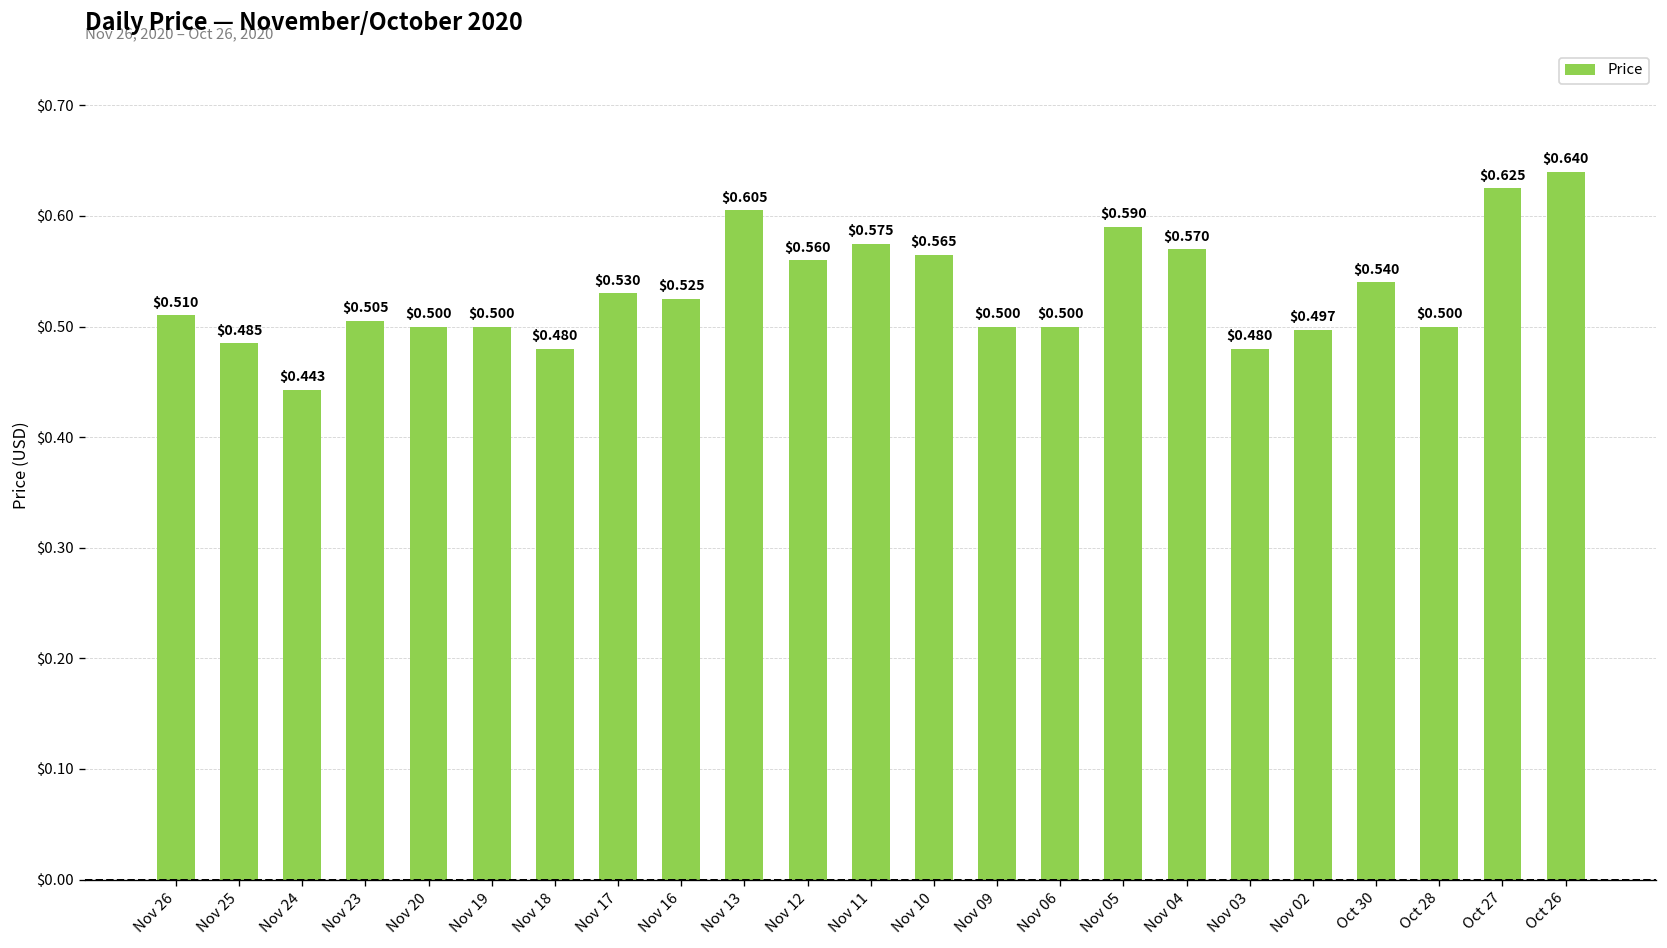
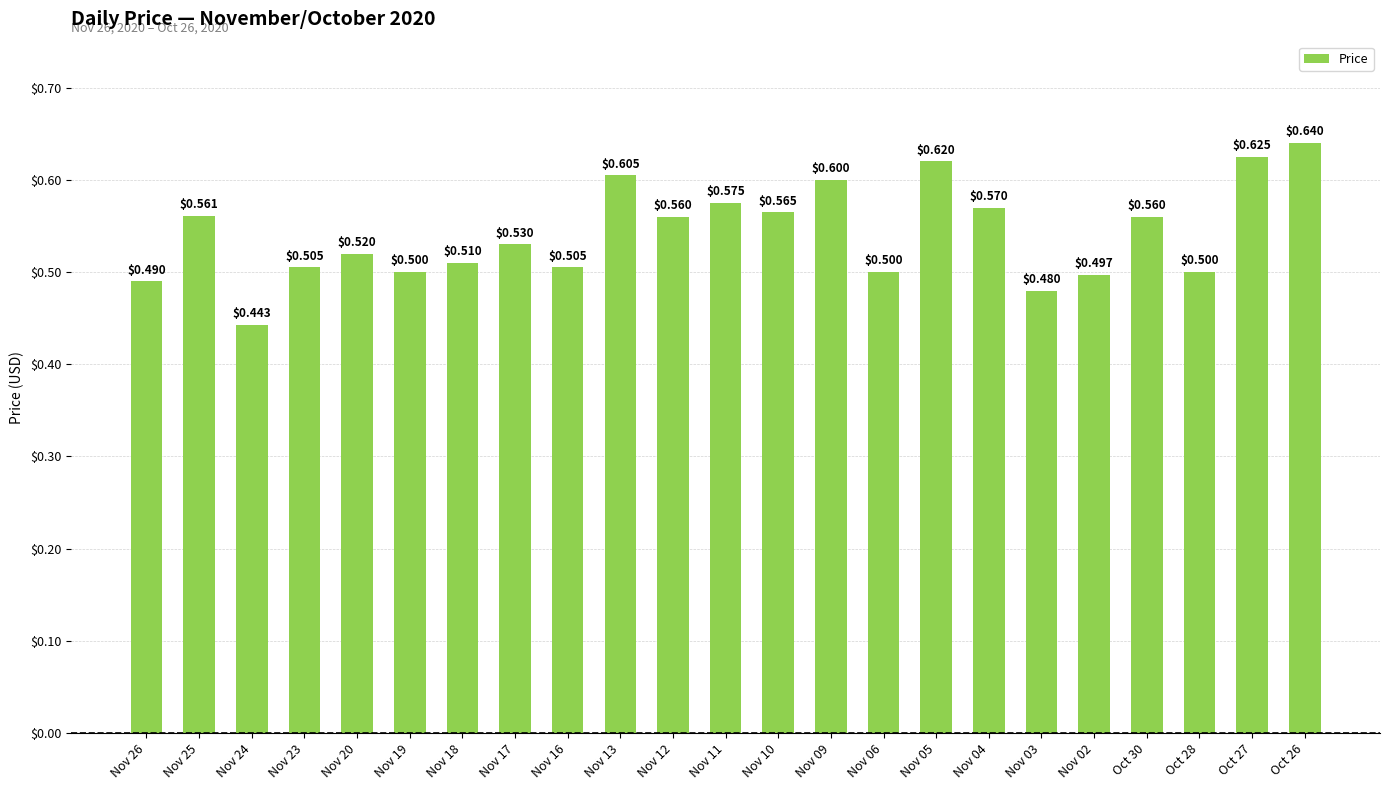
Nov 26: $0.510 -> $0.490
Nov 25: $0.485 -> $0.561
Nov 20: $0.500 -> $0.520
Nov 18: $0.480 -> $0.510
Nov 16: $0.525 -> $0.505
Nov 09: $0.500 -> $0.600
Nov 05: $0.590 -> $0.620
Oct 30: $0.540 -> $0.560
